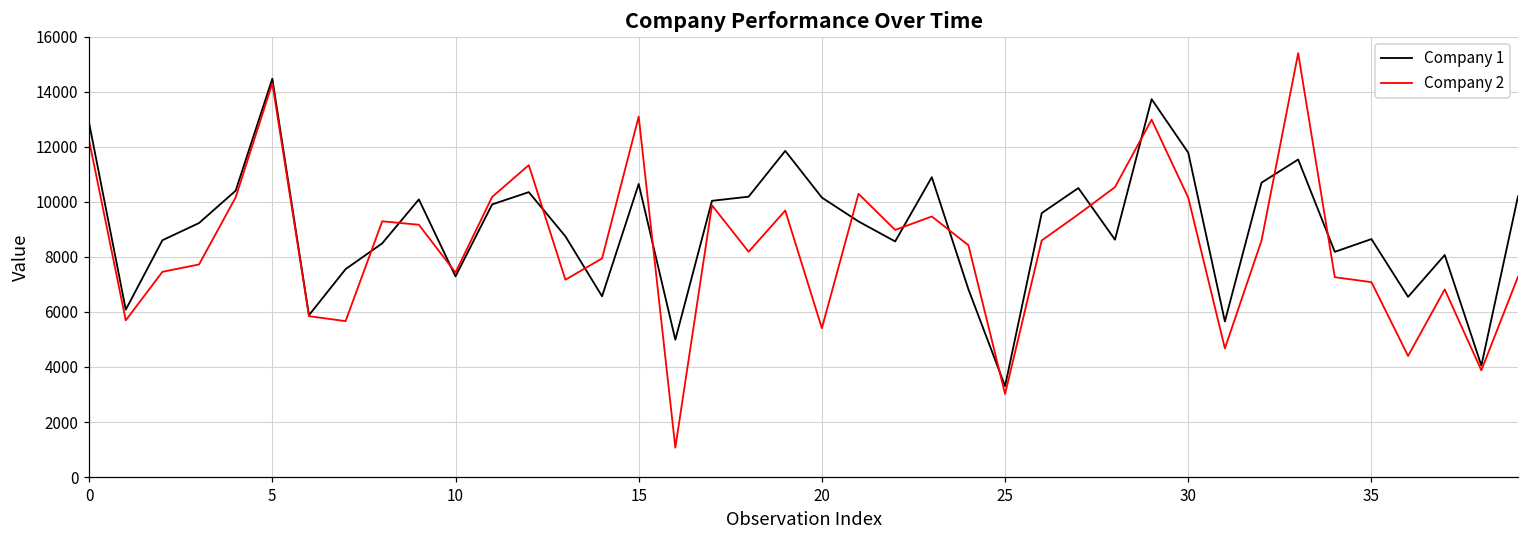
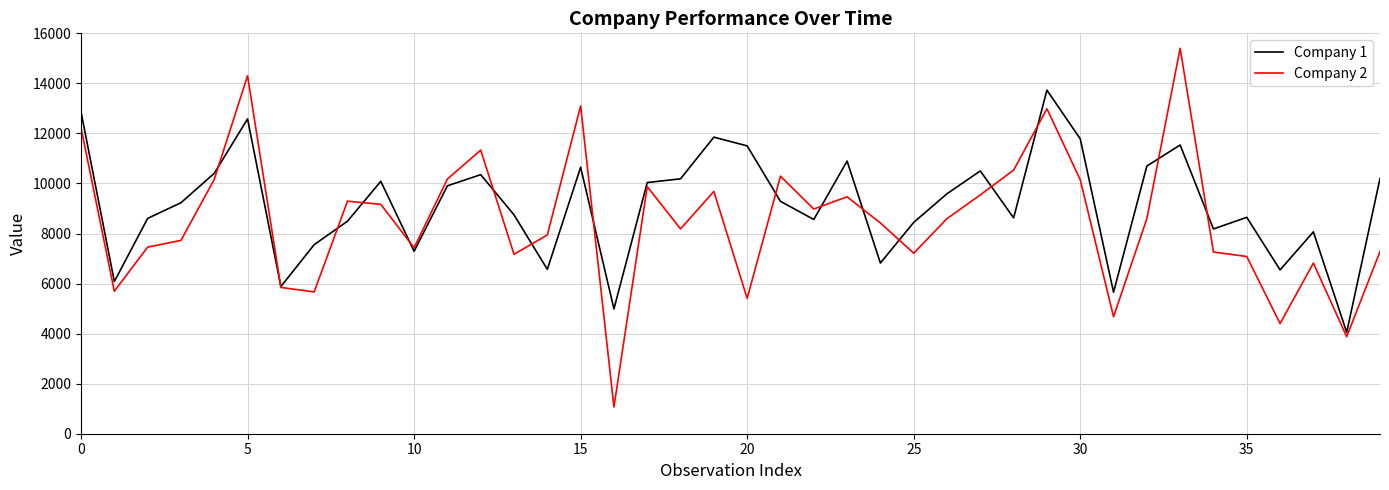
Company 1, 5: 14500 -> 12600
Company 1, 20: 10200 -> 11500
Company 1, 25: 3300 -> 8400
Company 2, 25: 3000 -> 7200
